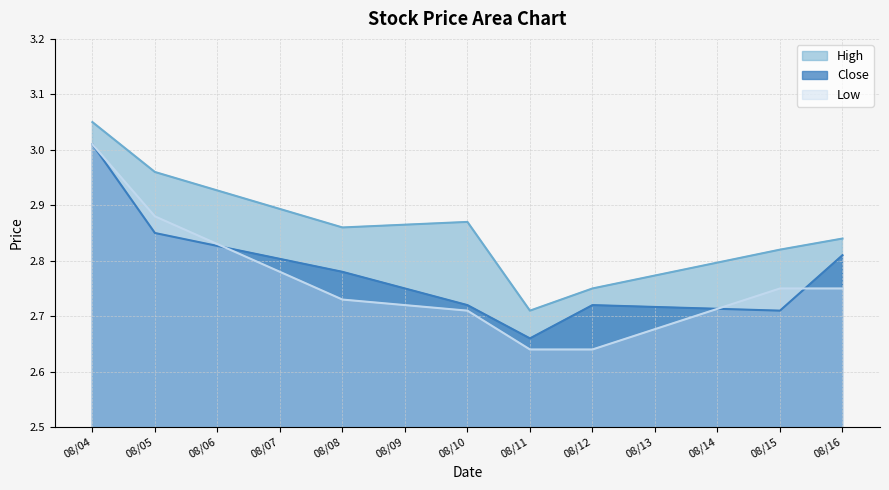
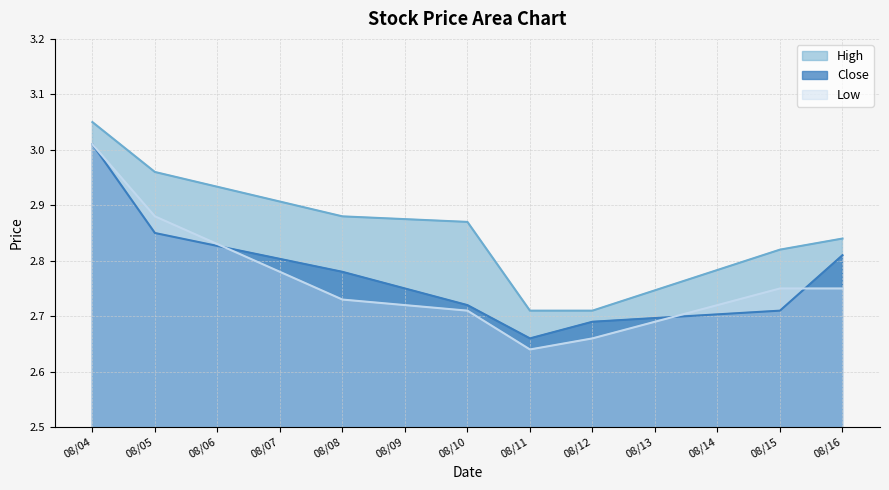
High, 08/08: 2.86 -> 2.88
High, 08/12: 2.75 -> 2.71
Close, 08/12: 2.72 -> 2.69
Low, 08/12: 2.64 -> 2.66
